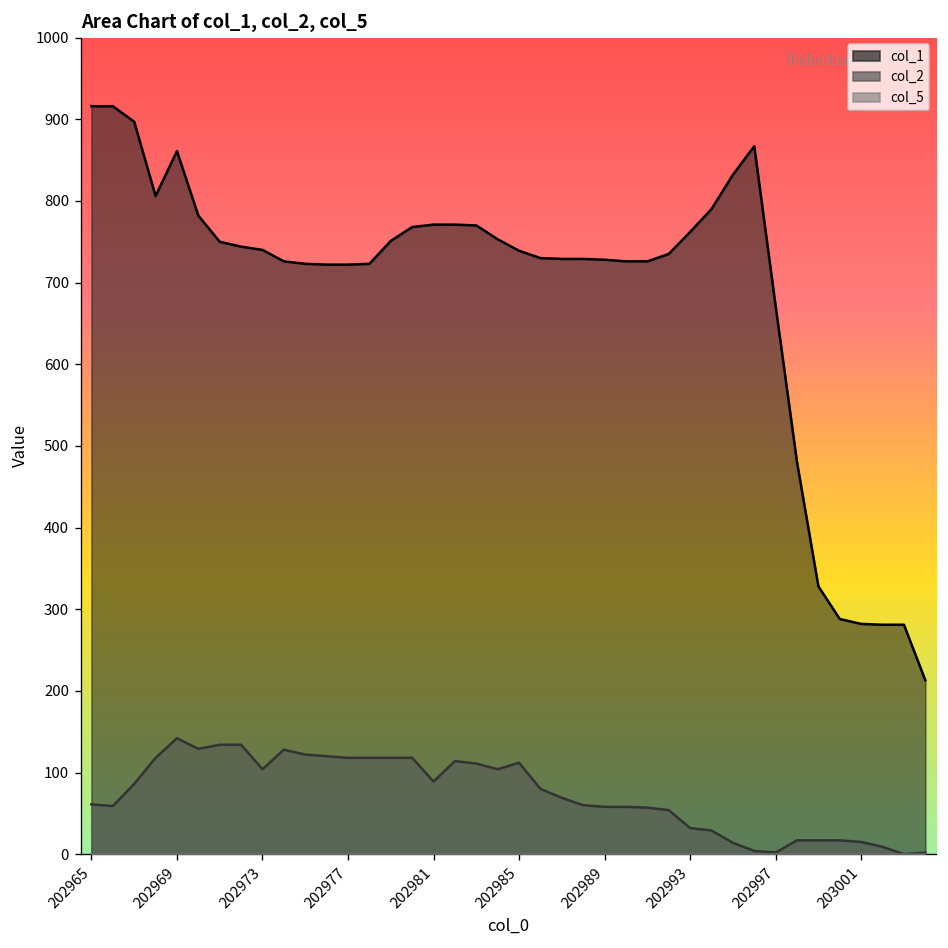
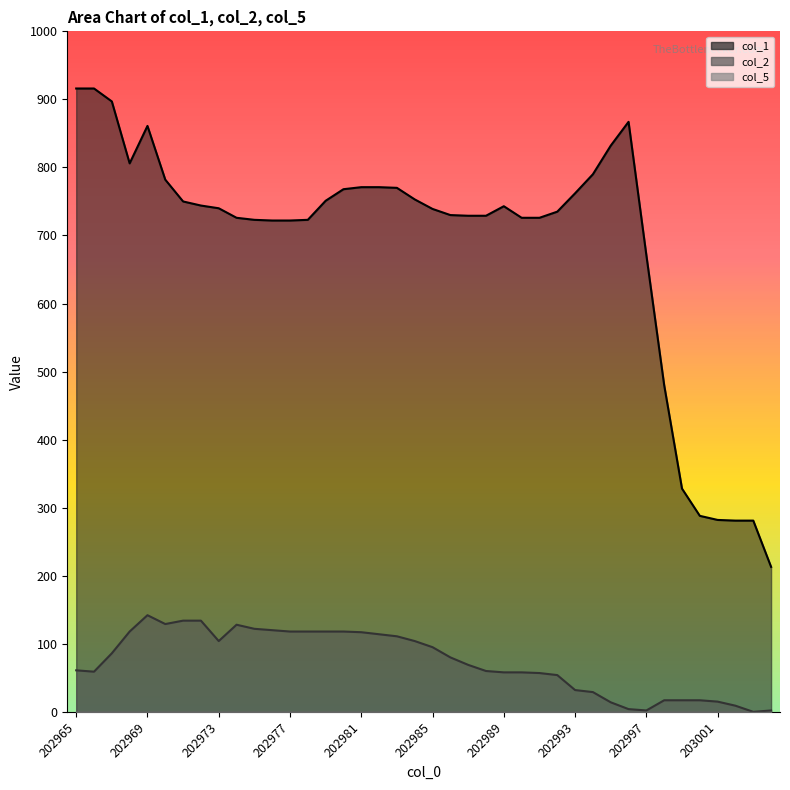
col_2, 202981: 90 -> 120
col_2, 202985: 110 -> 100
col_1, 202989: 730 -> 740
